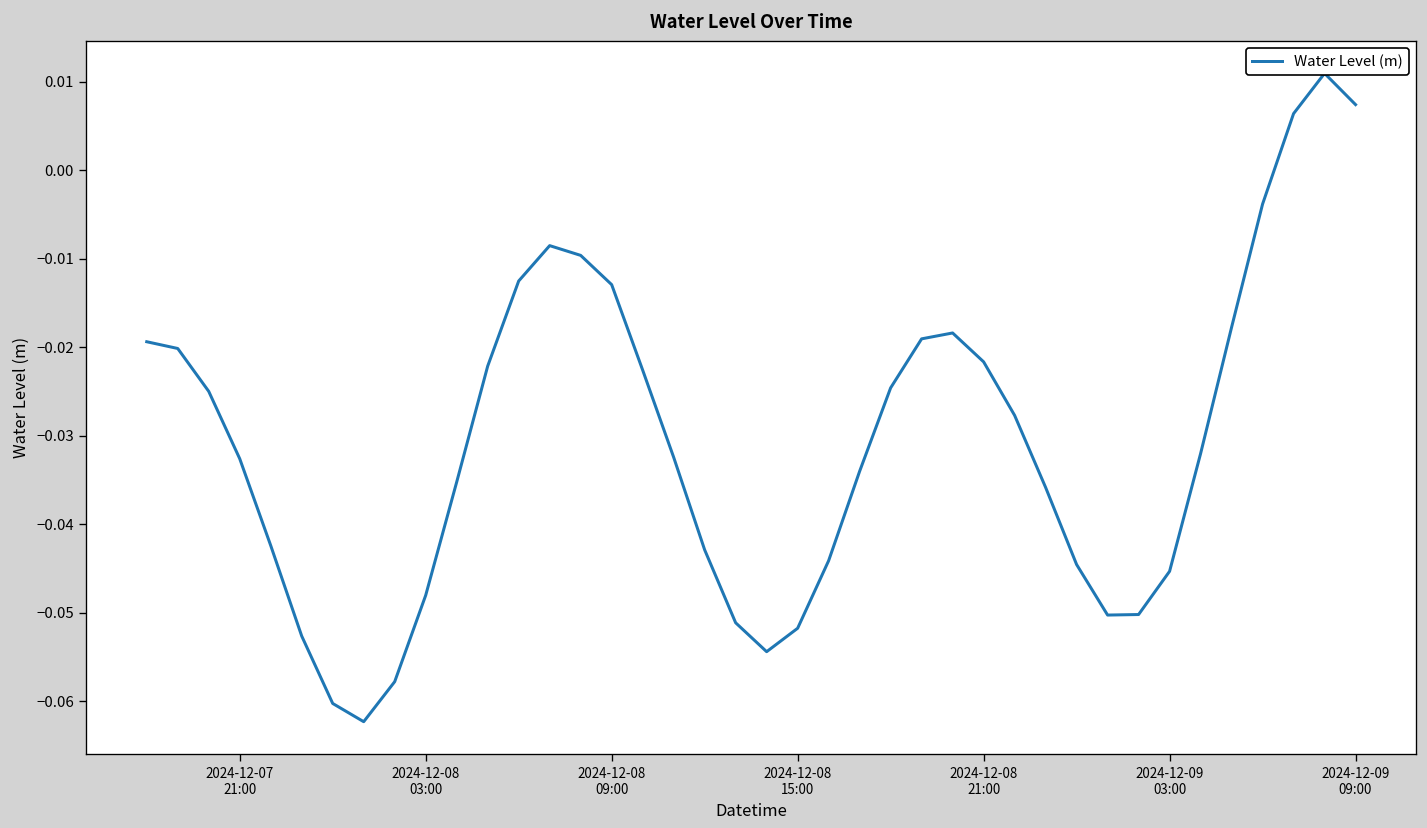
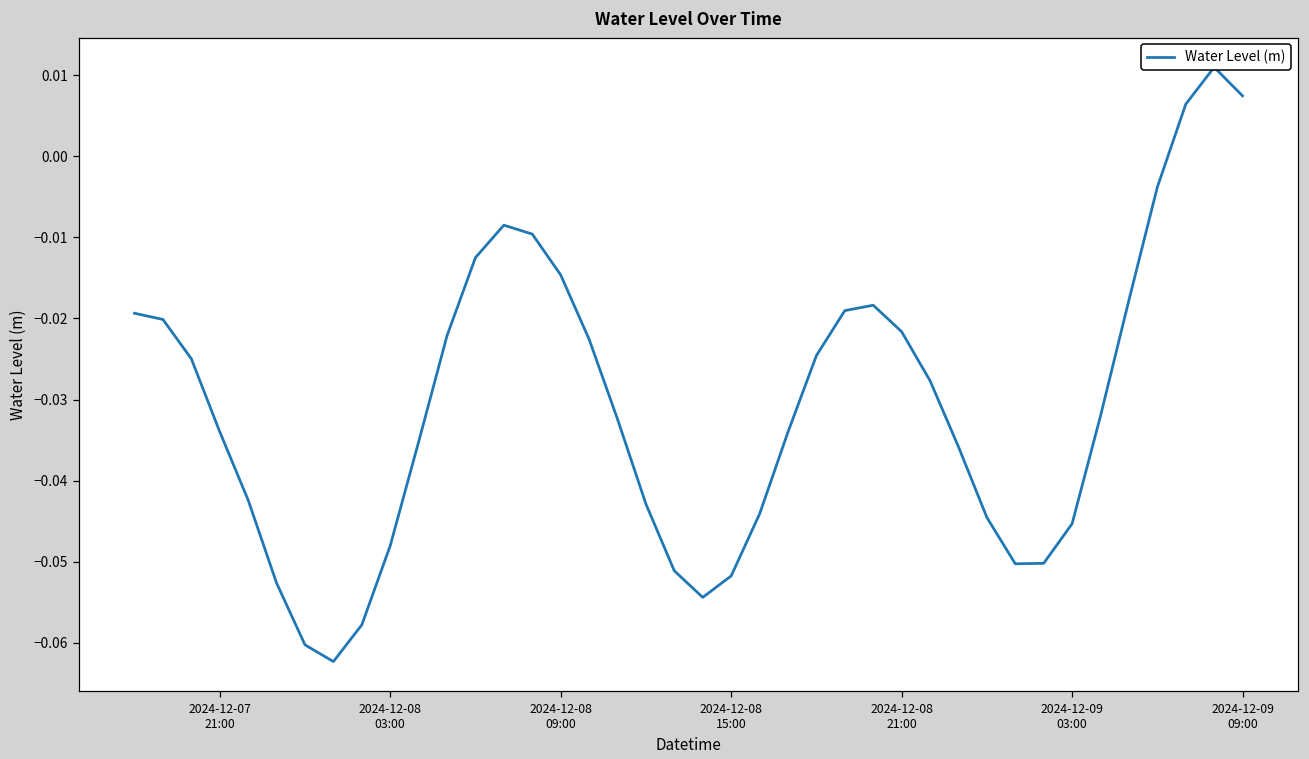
2024-12-07 21:00: -0.033 -> -0.034
2024-12-08 09:00: -0.013 -> -0.015
